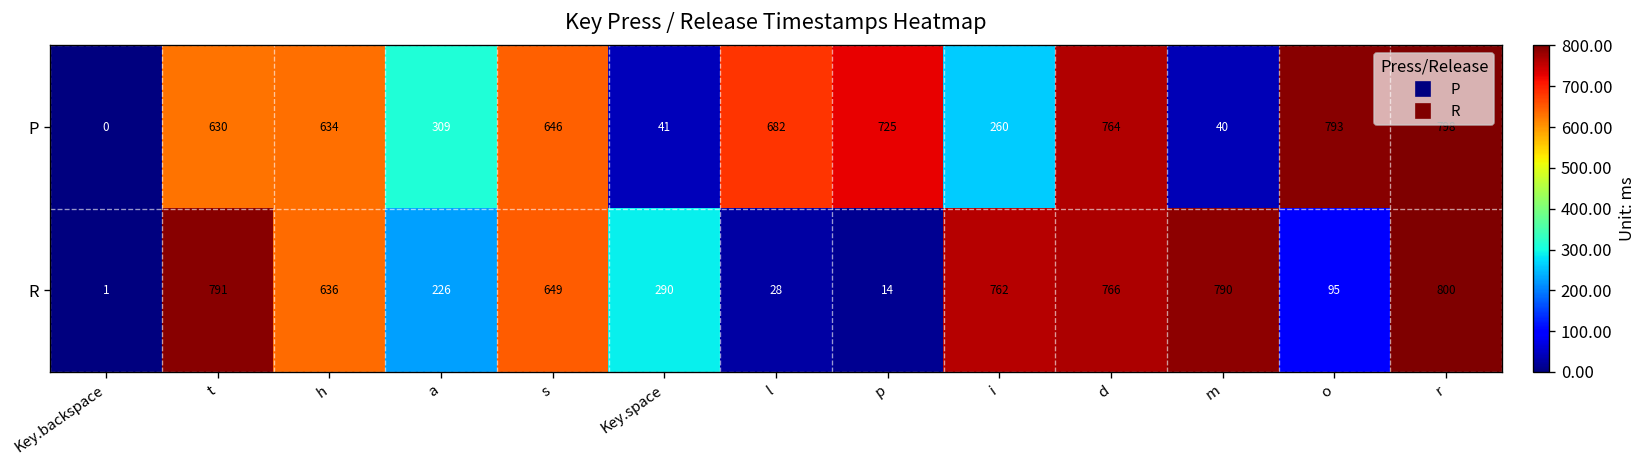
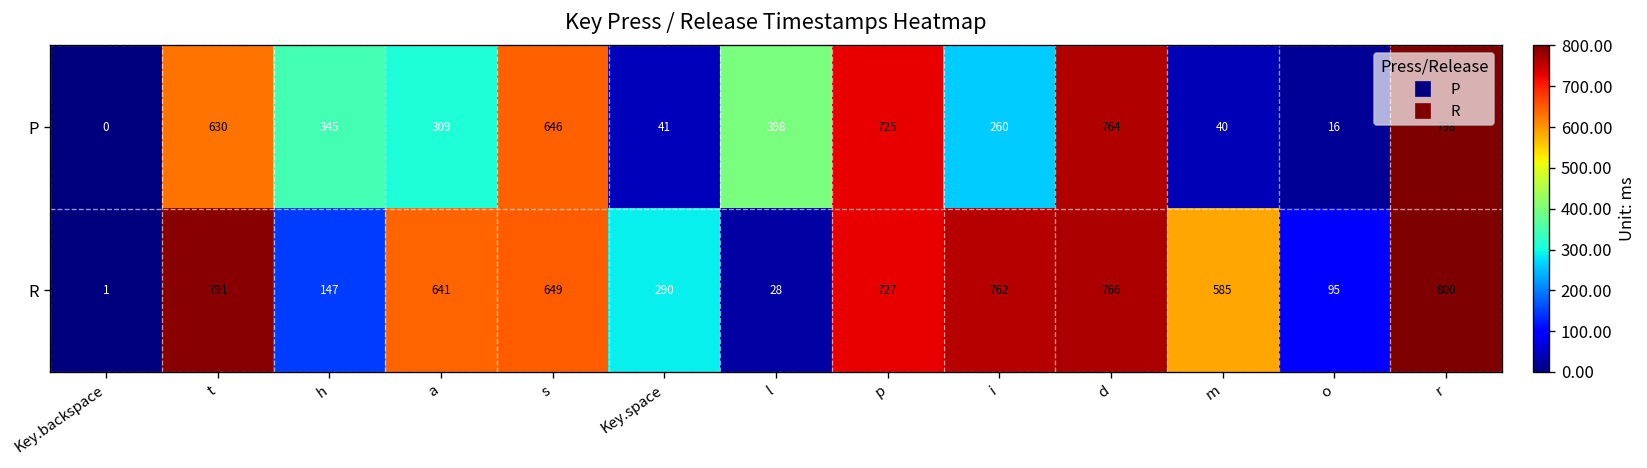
P, h: 634 -> 345
P, l: 682 -> 398
P, o: 793 -> 16
R, h: 636 -> 147
R, a: 226 -> 641
R, p: 14 -> 727
R, m: 790 -> 585
